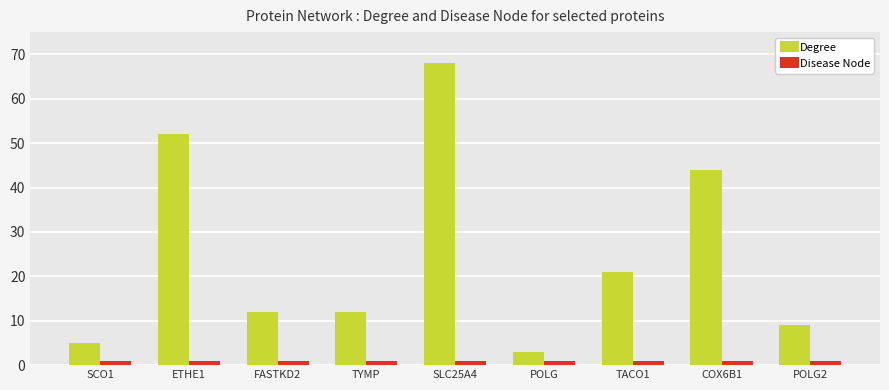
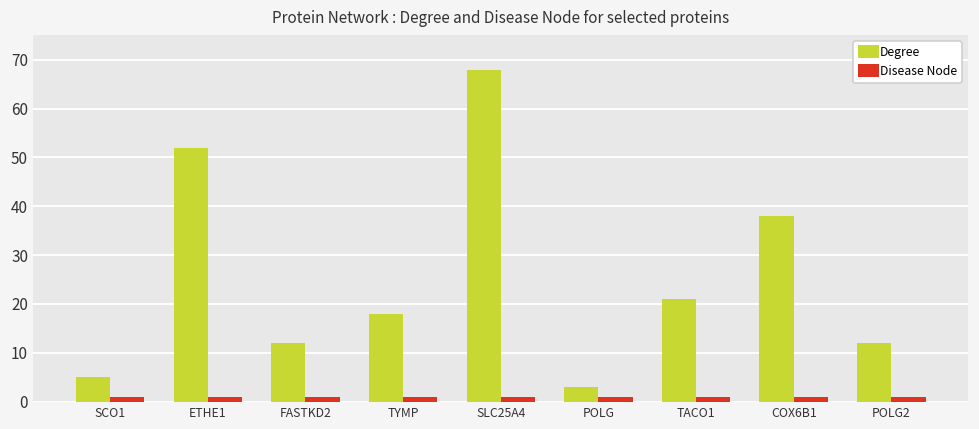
Degree, TYMP: 12 -> 18
Degree, COX6B1: 44 -> 38
Degree, POLG2: 9 -> 12
